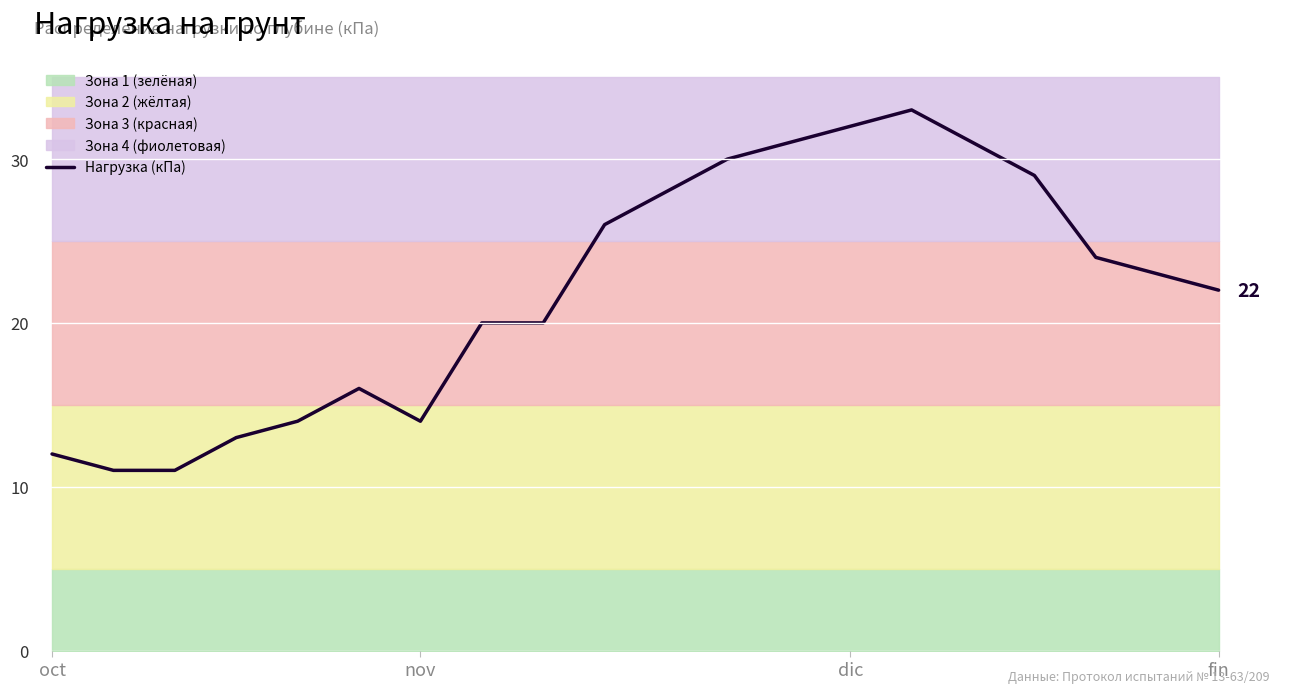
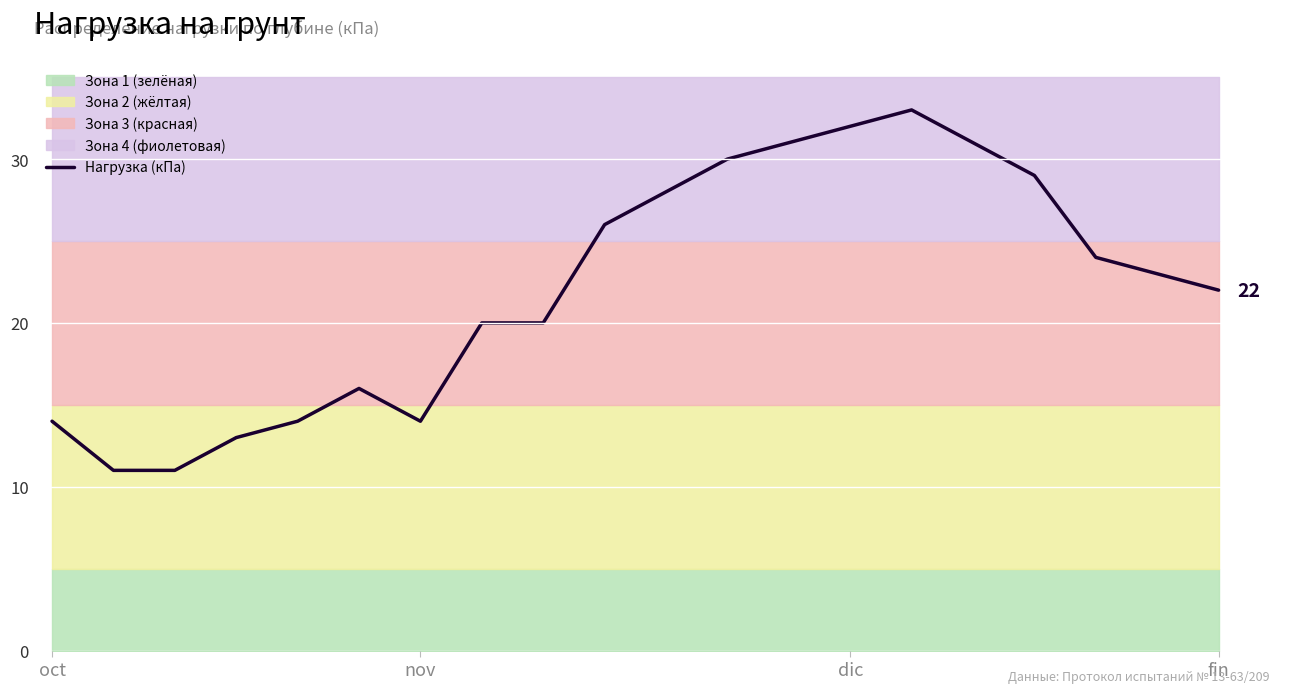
Нагрузка (кПа), oct: 12 -> 14
